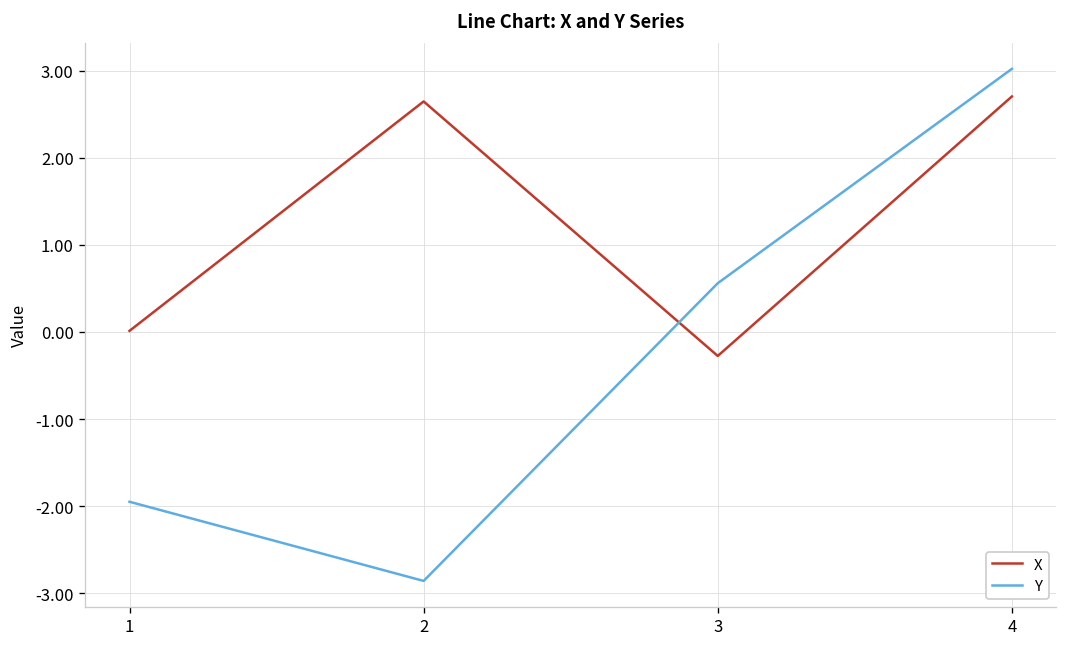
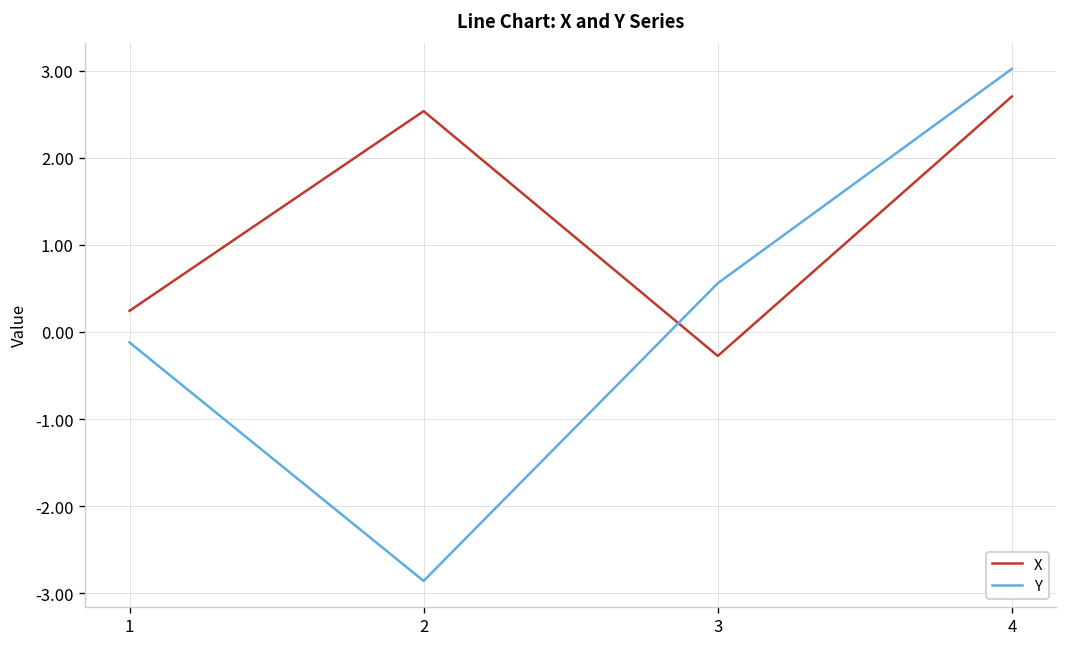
X, 1: 0.0 -> 0.2
Y, 1: -2.0 -> -0.1
X, 2: 2.6 -> 2.5
